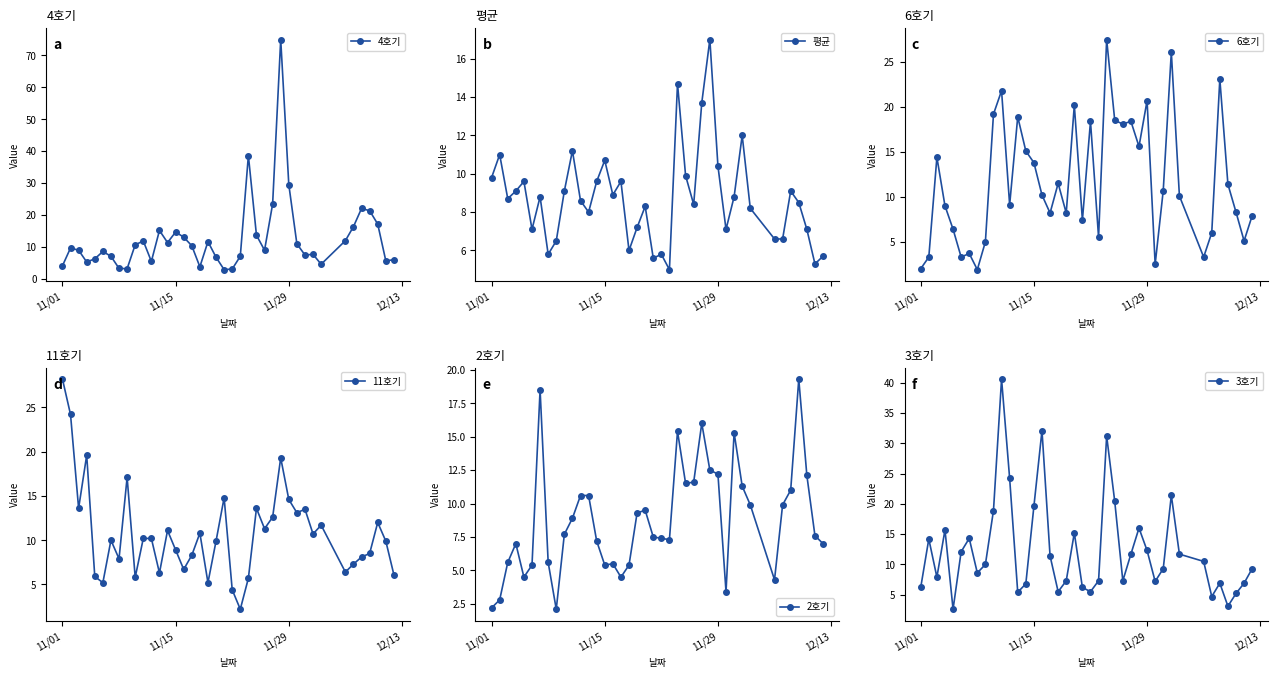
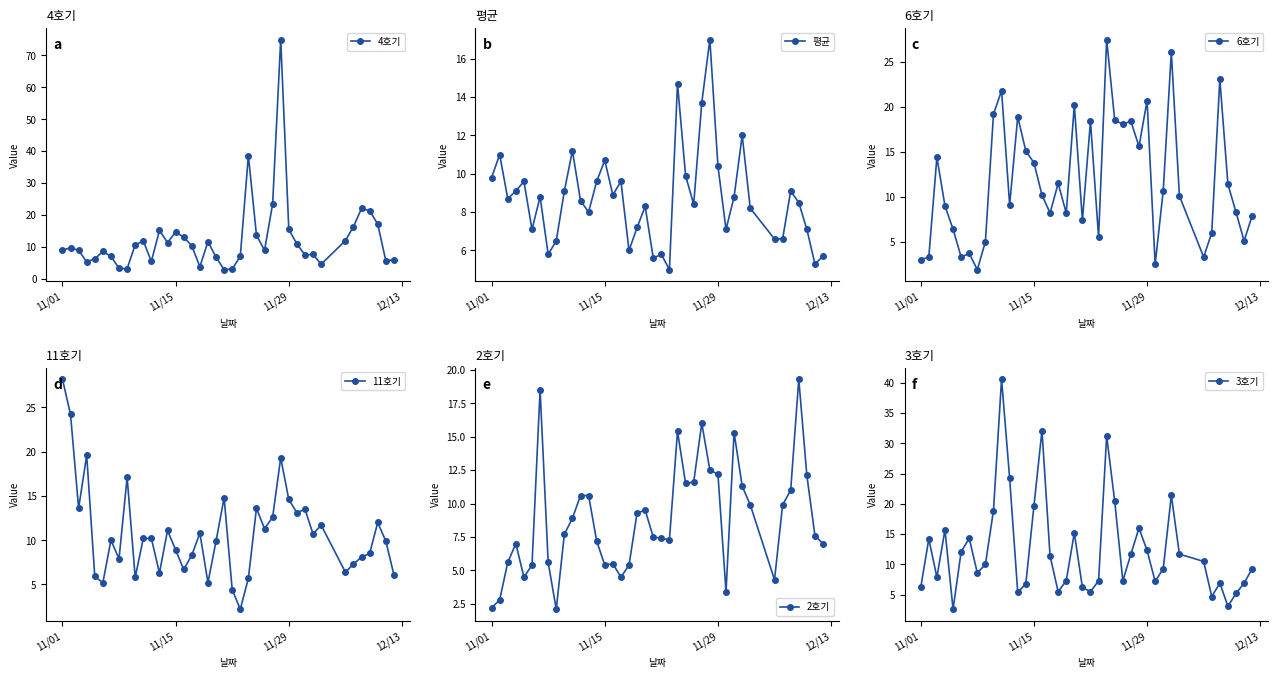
4호기, 11/01: 4 -> 9
4호기, 11/29: 30 -> 15
6호기, 11/01: 2 -> 3
